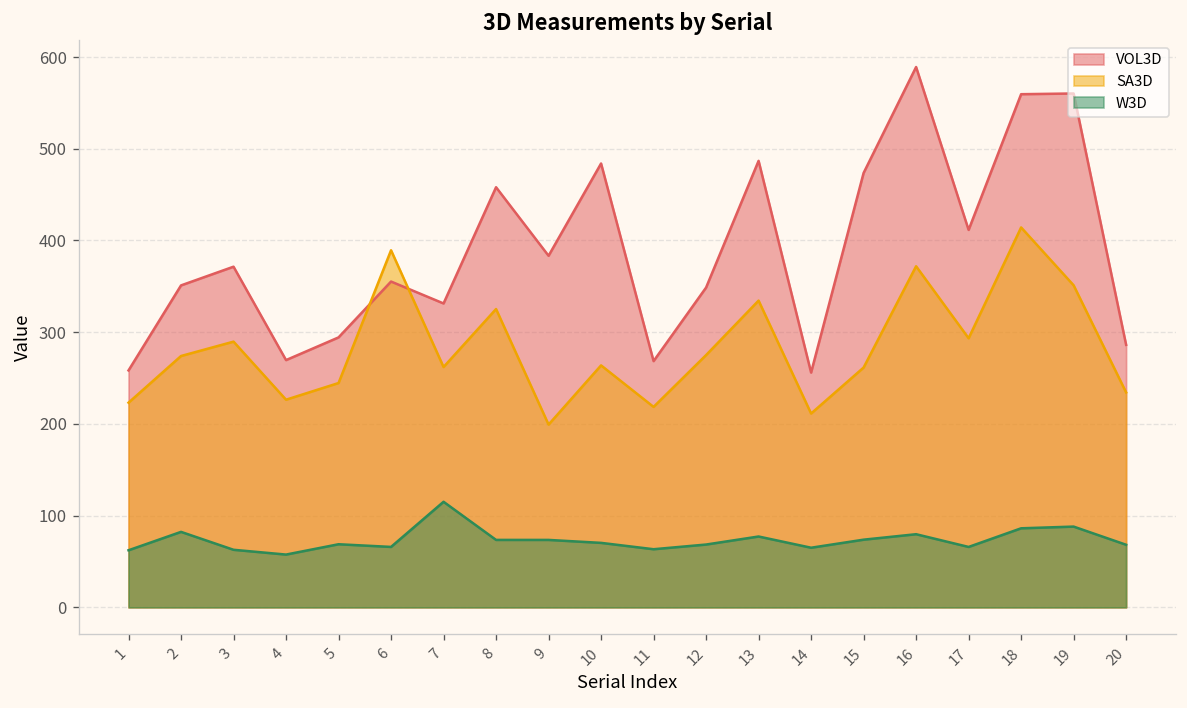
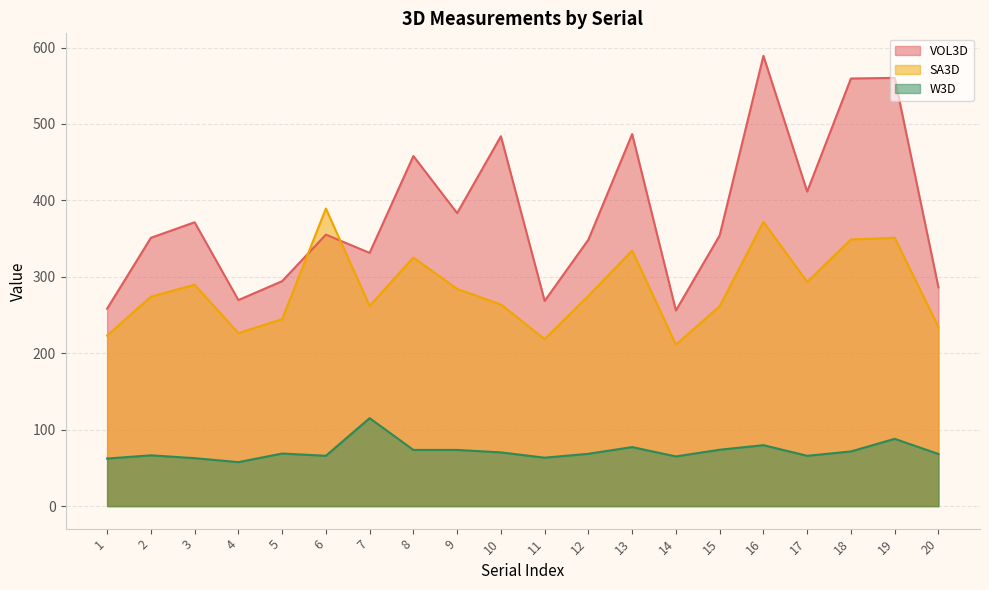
W3D, 2: 80 -> 70
SA3D, 9: 200 -> 280
VOL3D, 15: 470 -> 350
SA3D, 18: 410 -> 350
W3D, 18: 90 -> 70
